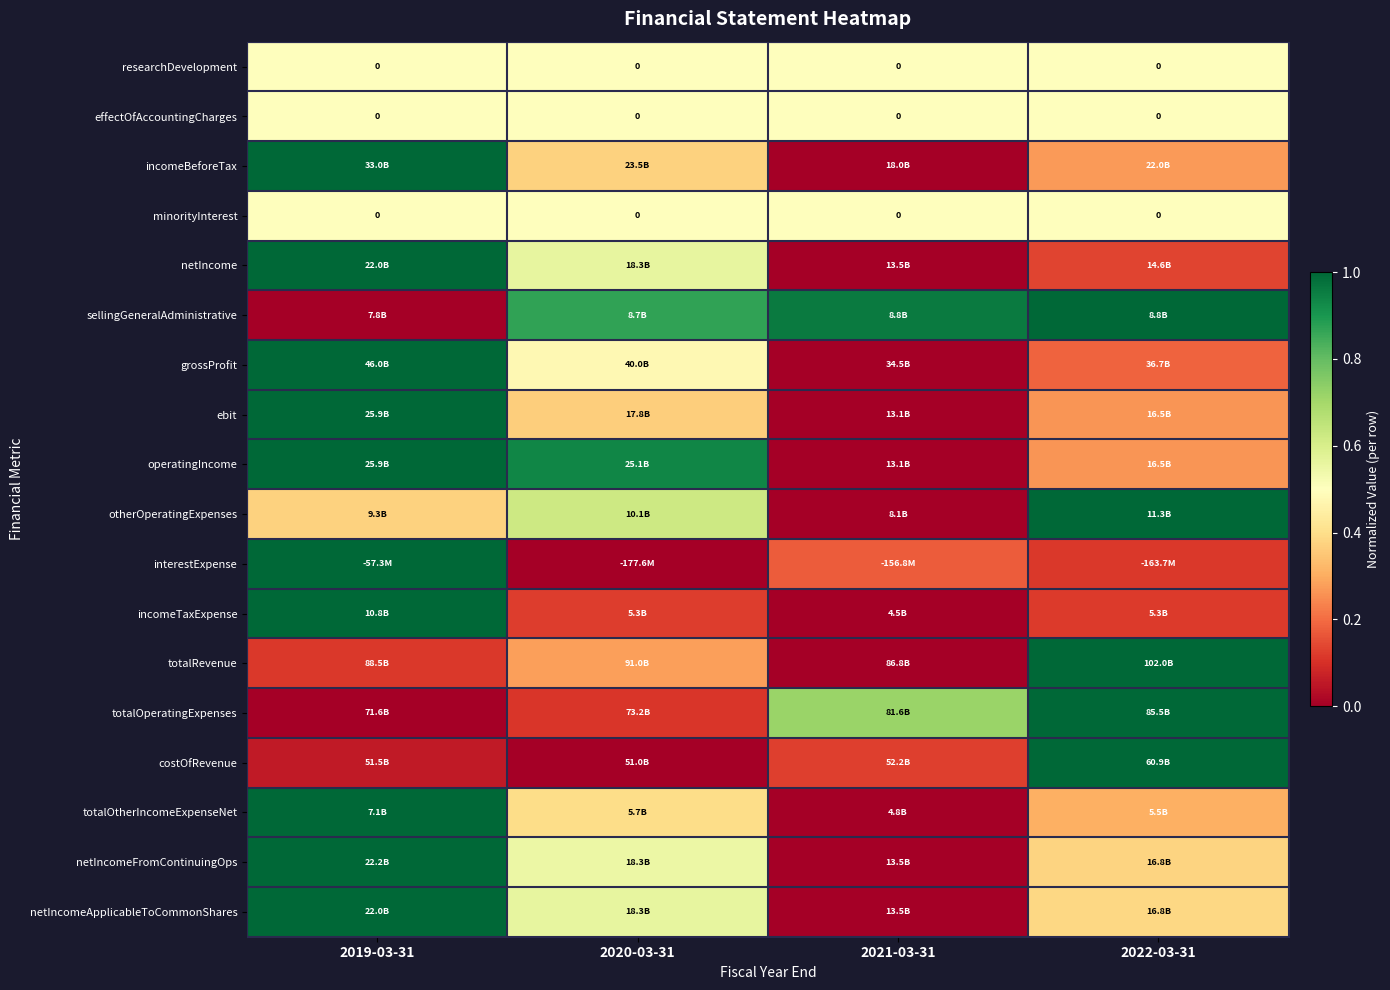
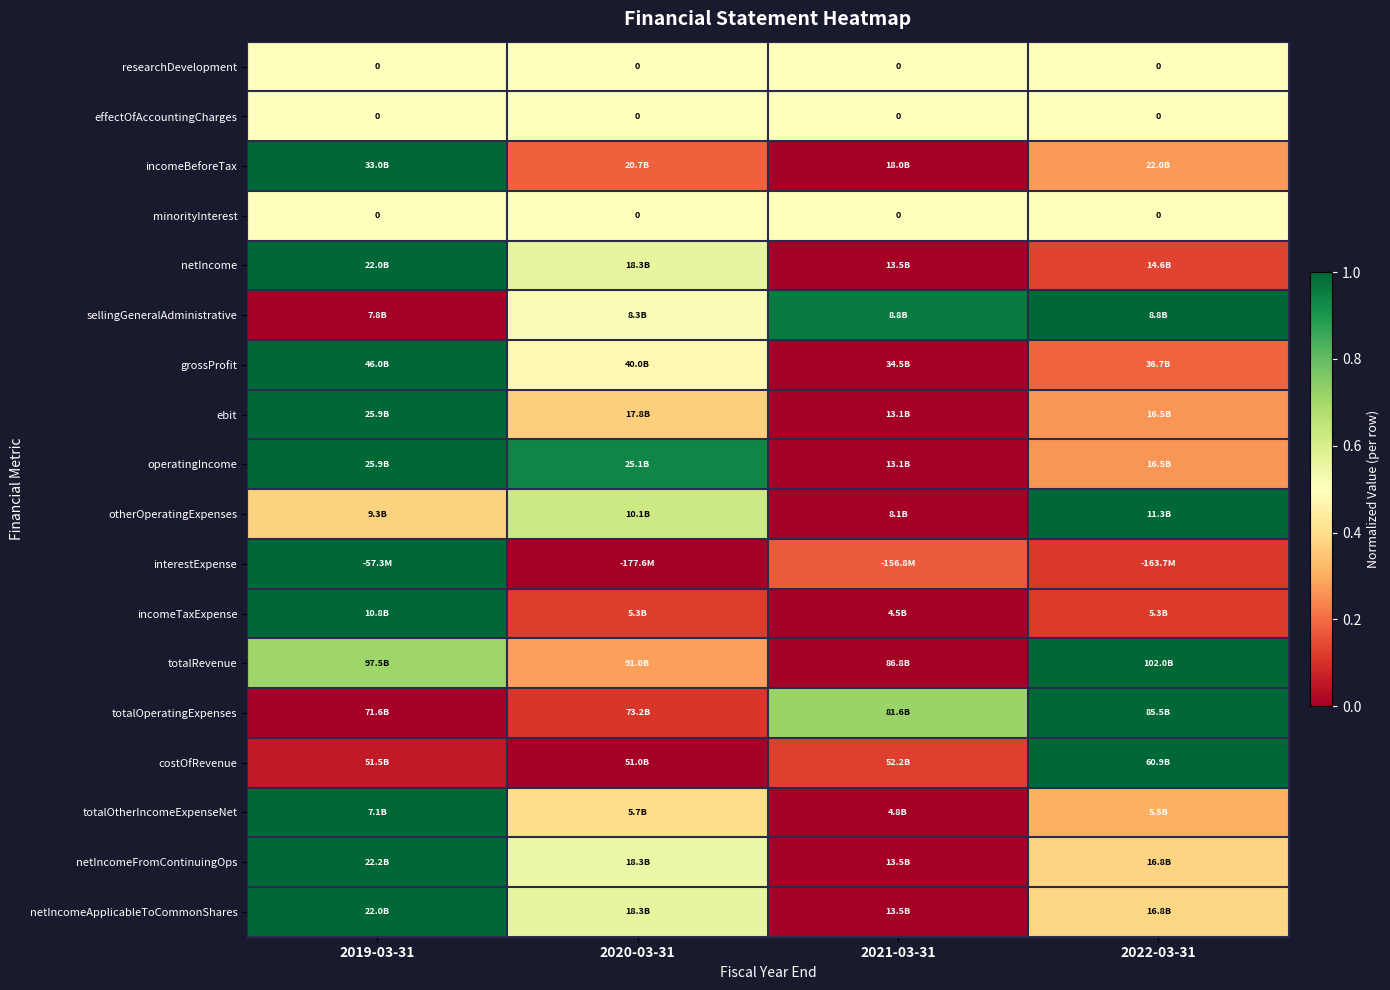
incomeBeforeTax, 2020-03-31: 23.5B -> 20.7B
sellingGeneralAdministrative, 2020-03-31: 8.7B -> 8.3B
totalRevenue, 2019-03-31: 88.5B -> 97.5B
